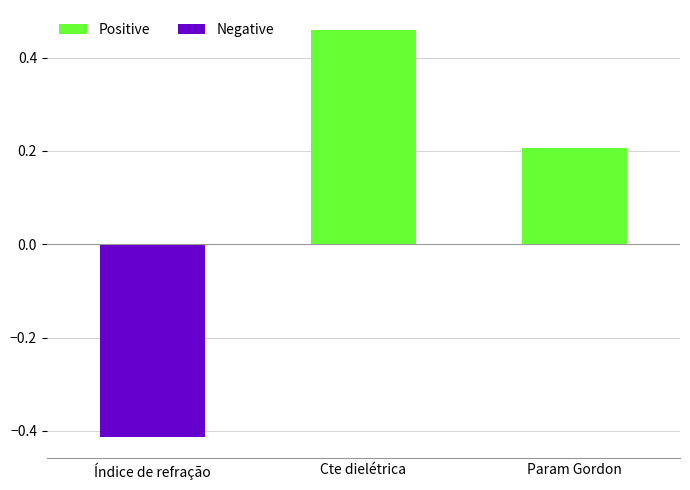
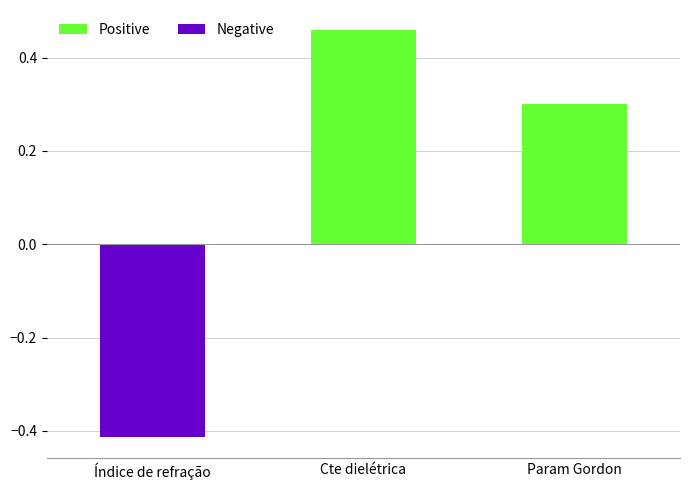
Param Gordon: 0.21 -> 0.30
